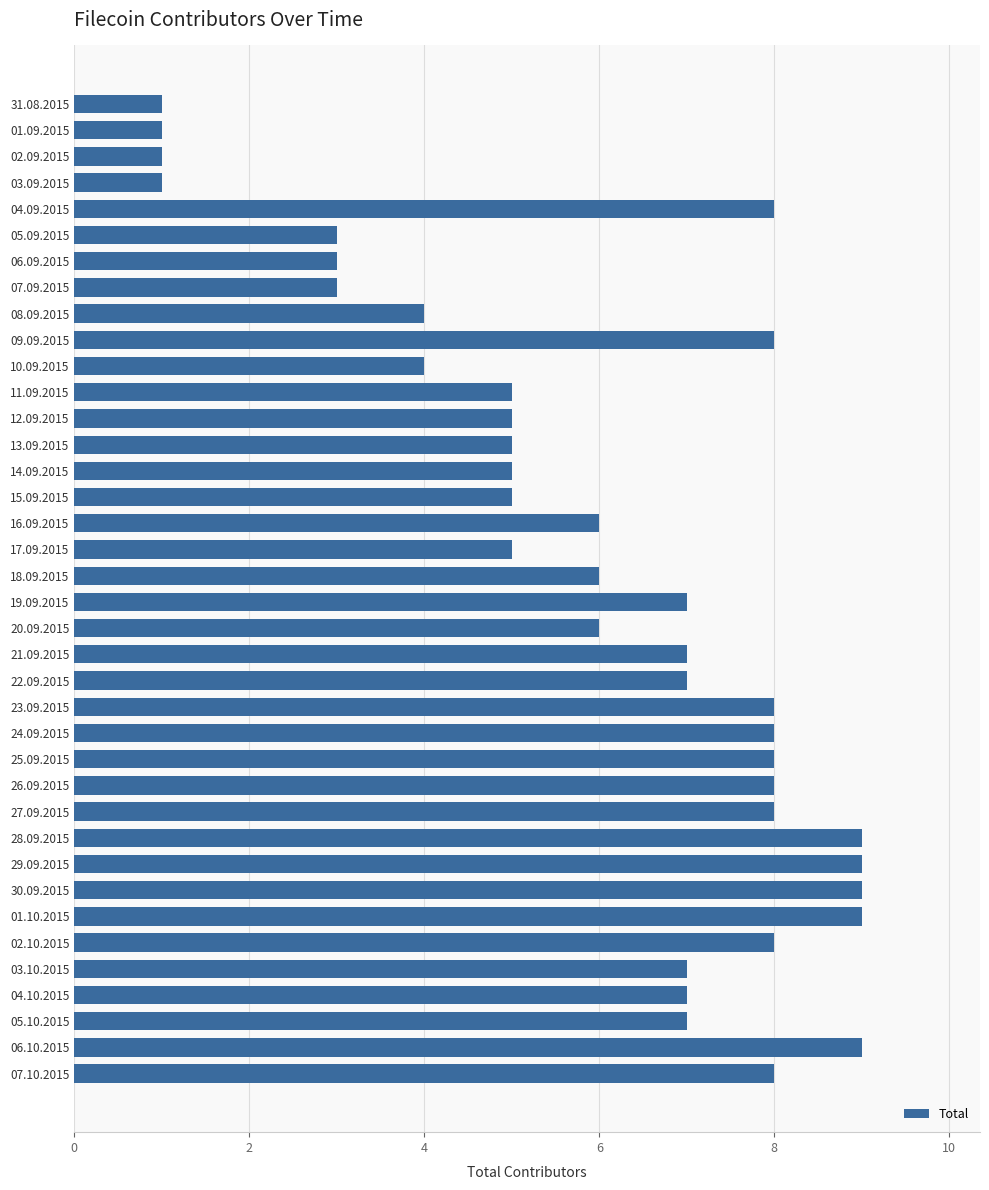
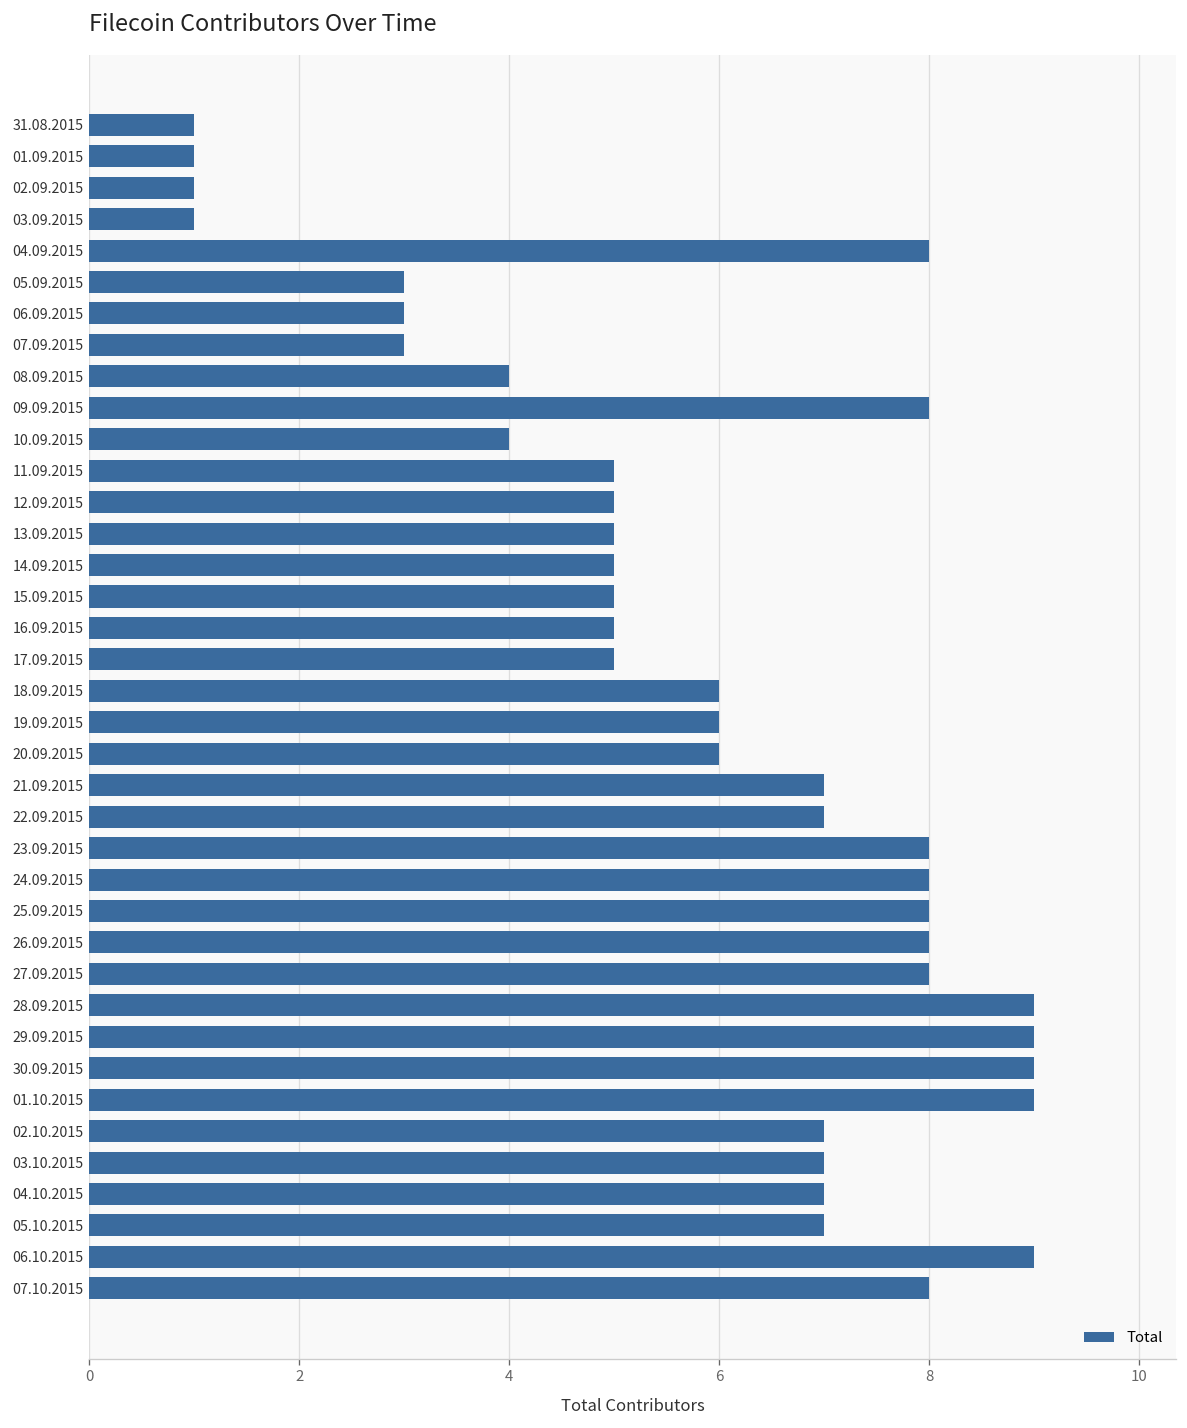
16.09.2015: 6 -> 5
19.09.2015: 7 -> 6
02.10.2015: 8 -> 7
